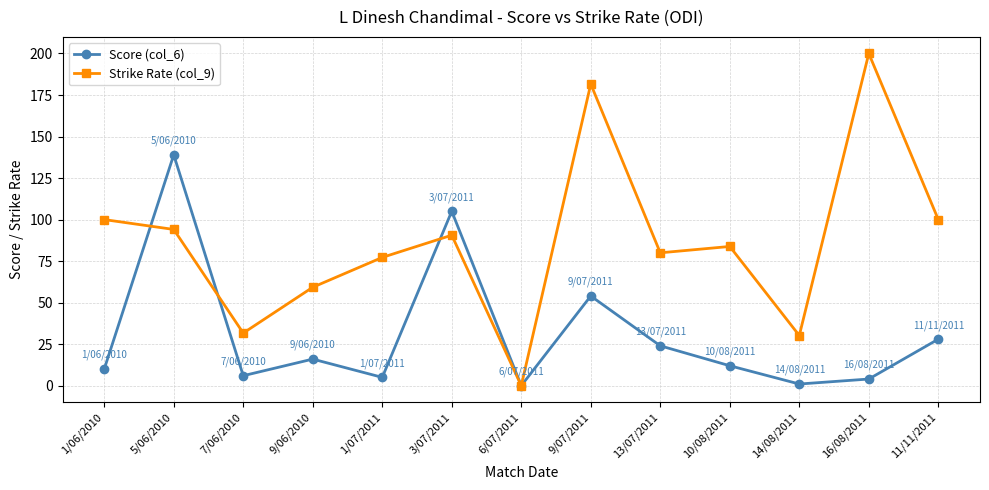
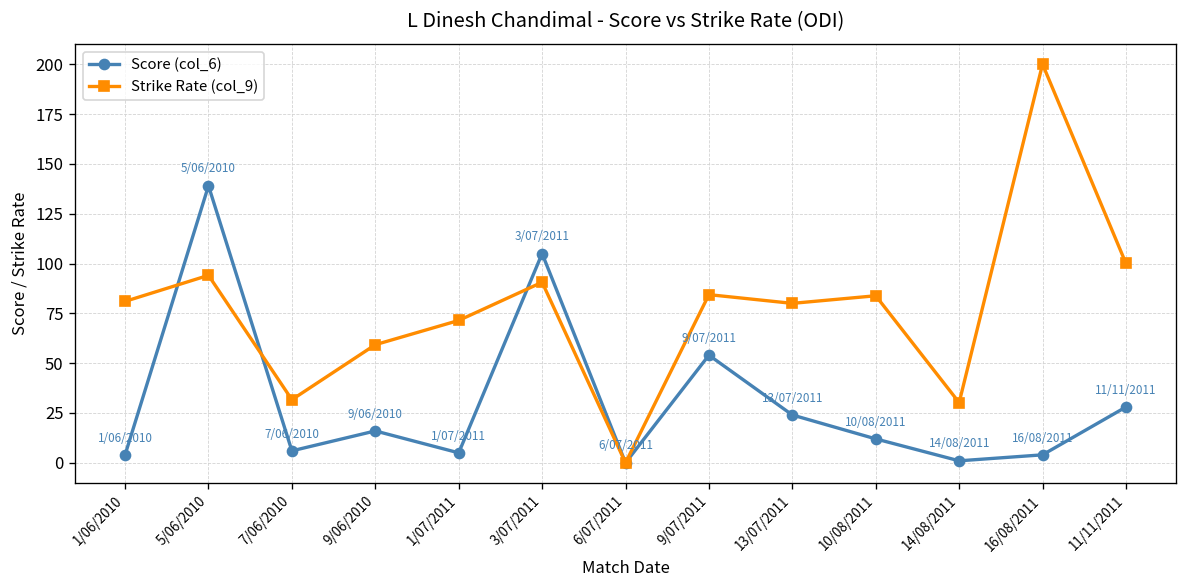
Score (col_6), 1/06/2010: 10 -> 4
Strike Rate (col_9), 1/06/2010: 100 -> 81
Strike Rate (col_9), 1/07/2011: 77 -> 71
Strike Rate (col_9), 9/07/2011: 182 -> 84
